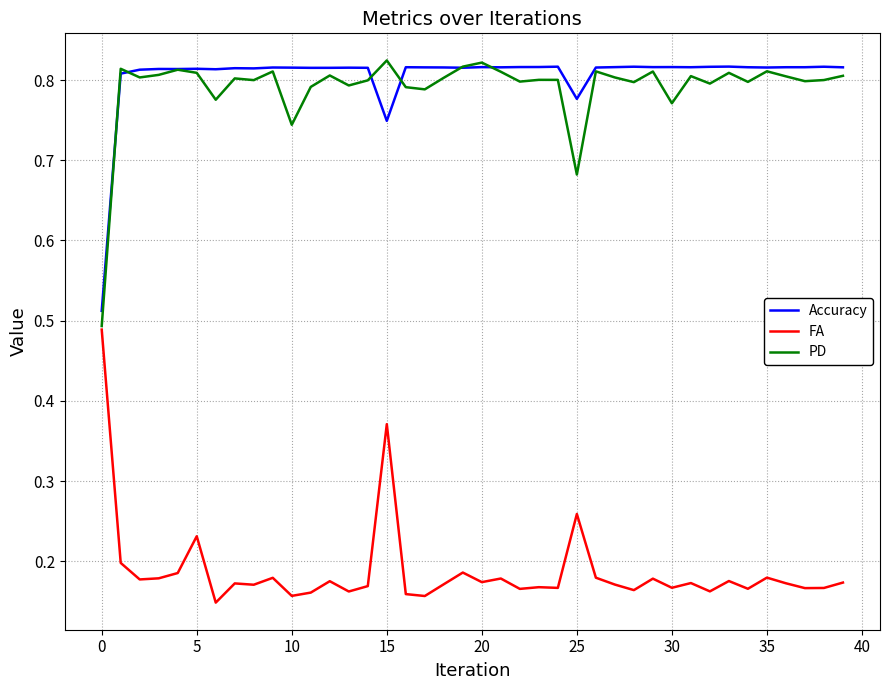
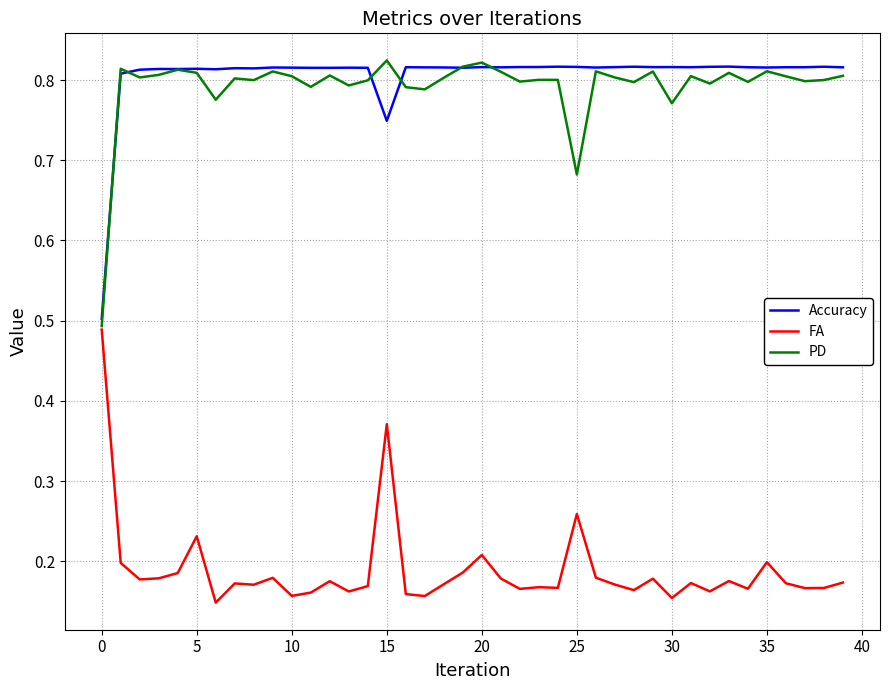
Accuracy, 0: 0.51 -> 0.50
PD, 10: 0.74 -> 0.80
FA, 20: 0.17 -> 0.21
Accuracy, 25: 0.78 -> 0.82
FA, 30: 0.17 -> 0.15
FA, 35: 0.18 -> 0.20
